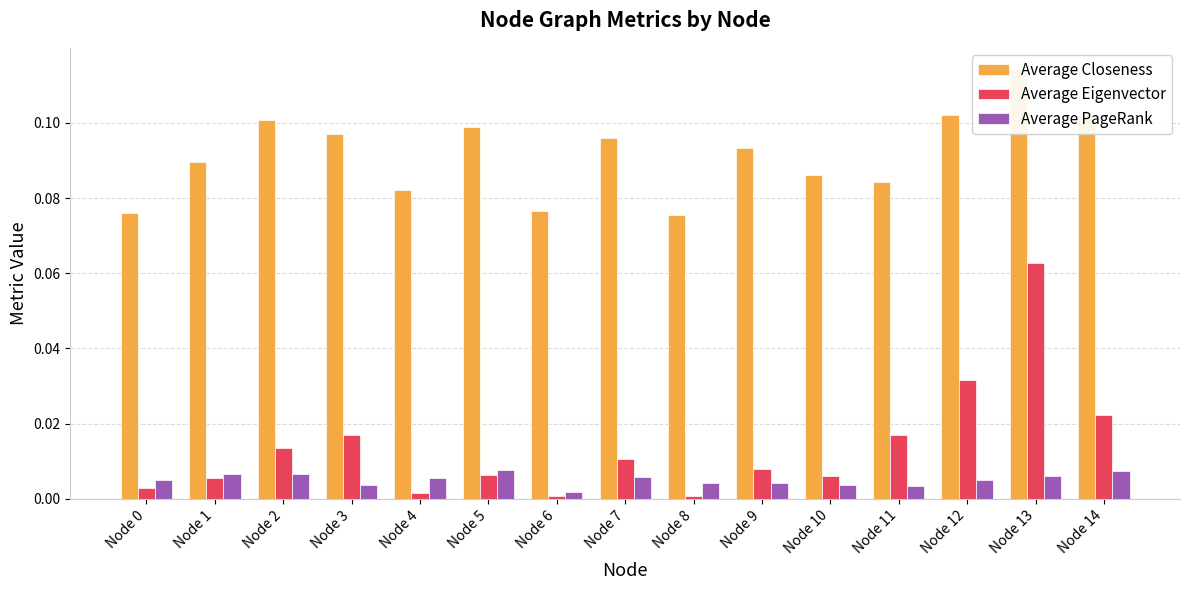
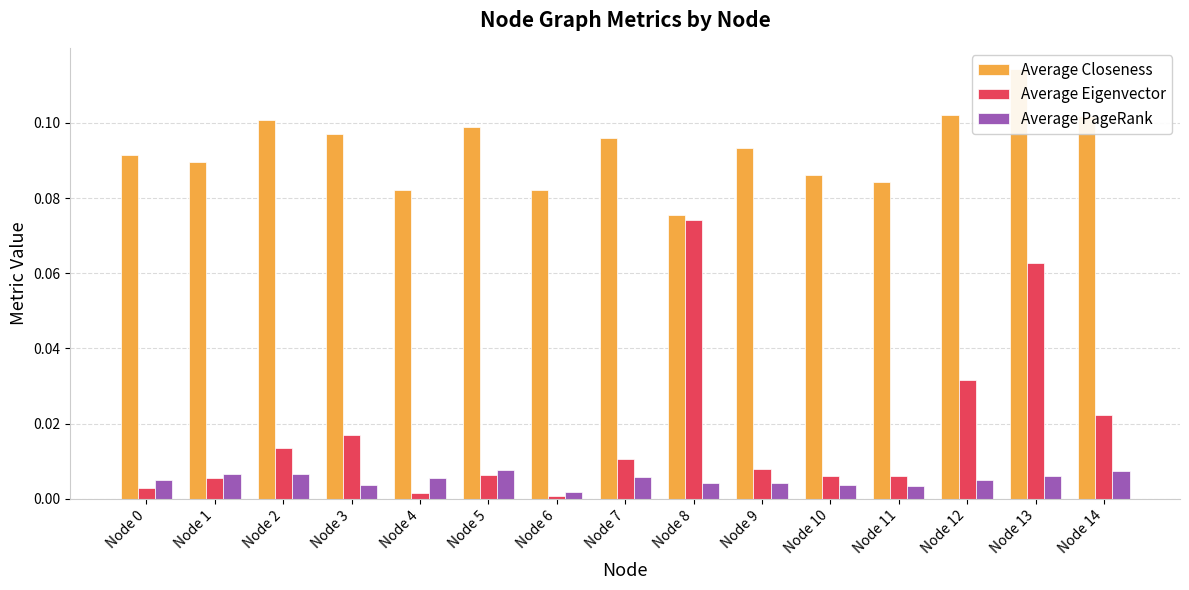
Average Closeness, Node 0: 0.076 -> 0.091
Average Closeness, Node 6: 0.076 -> 0.082
Average Eigenvector, Node 8: 0.001 -> 0.074
Average Eigenvector, Node 11: 0.017 -> 0.006
